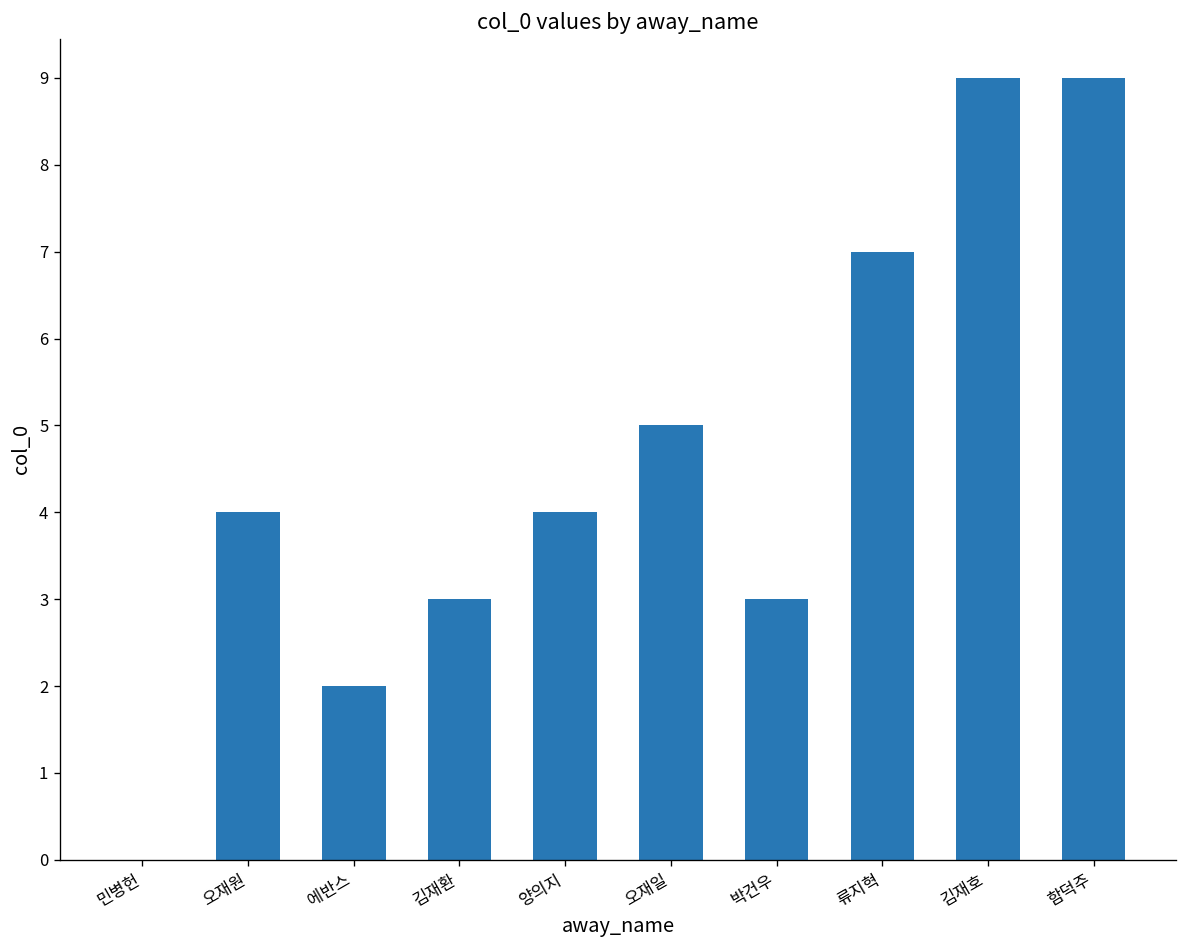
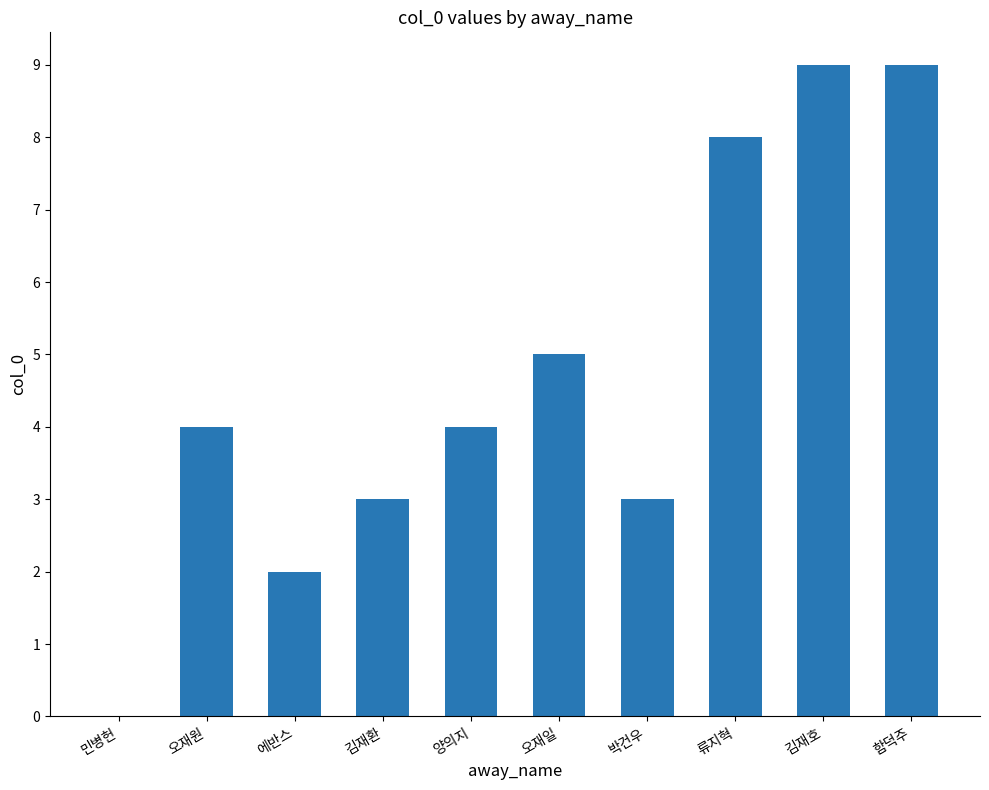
류지혁: 7 -> 8
